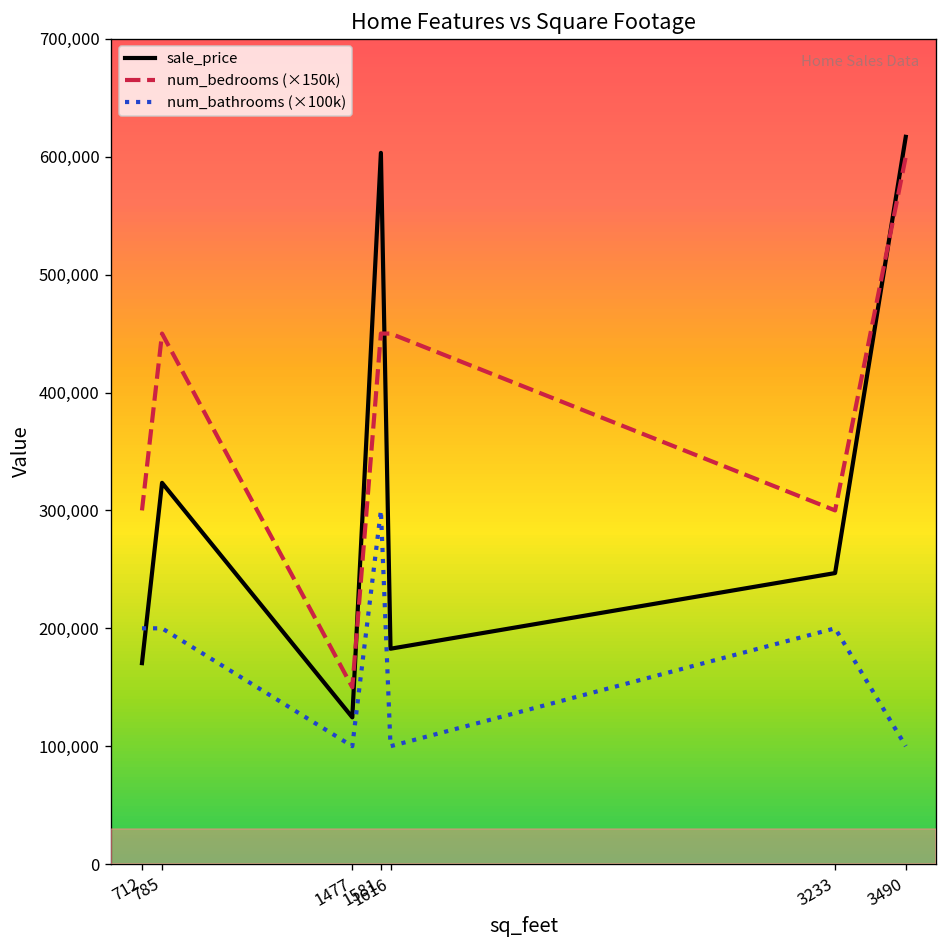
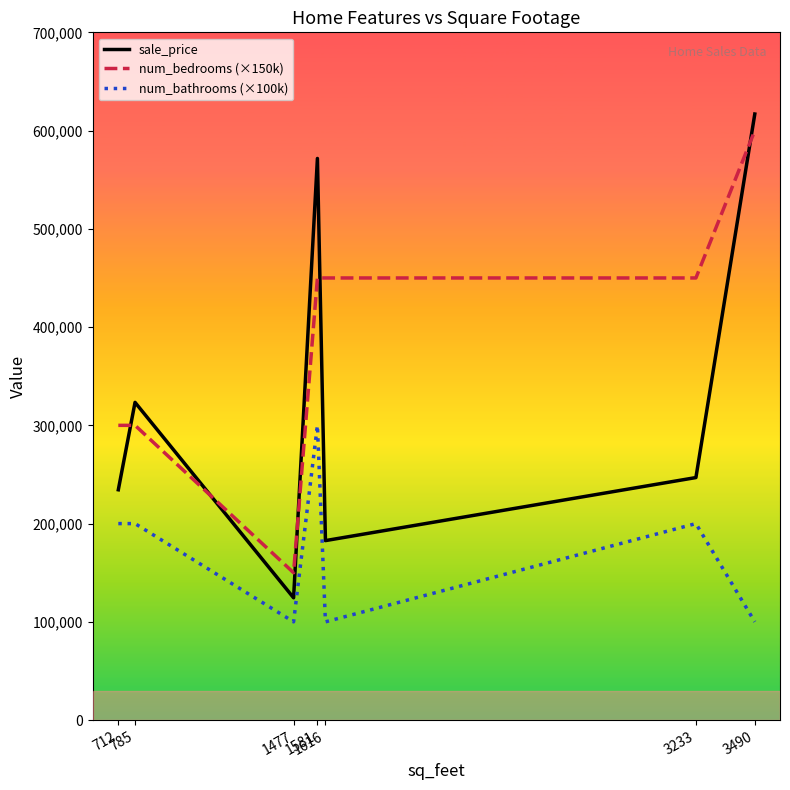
sale_price, 712: 170,000 -> 230,000
num_bedrooms (×150k), 785: 450,000 -> 300,000
sale_price, 1581: 600,000 -> 570,000
num_bedrooms (×150k), 3233: 300,000 -> 450,000
